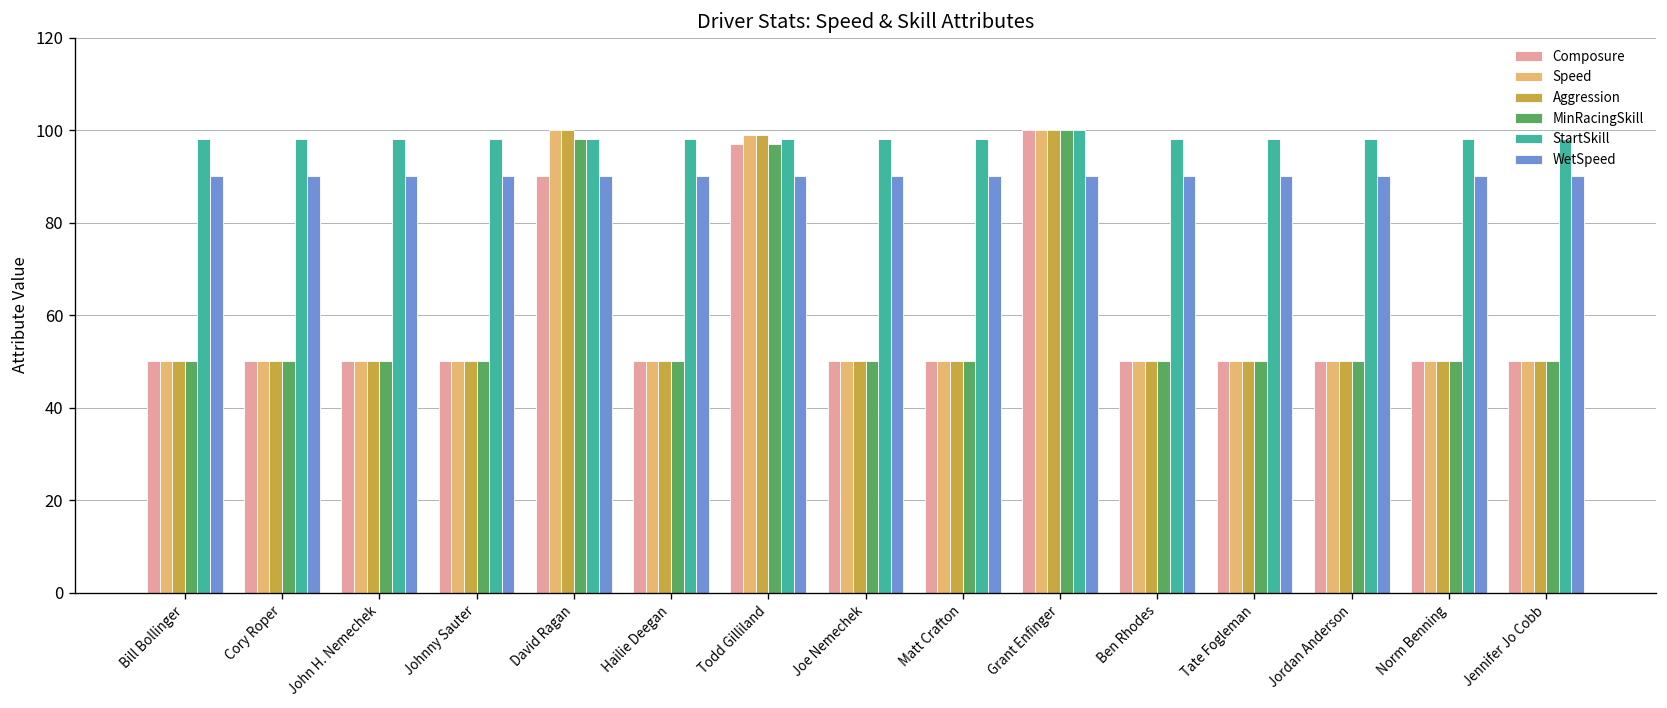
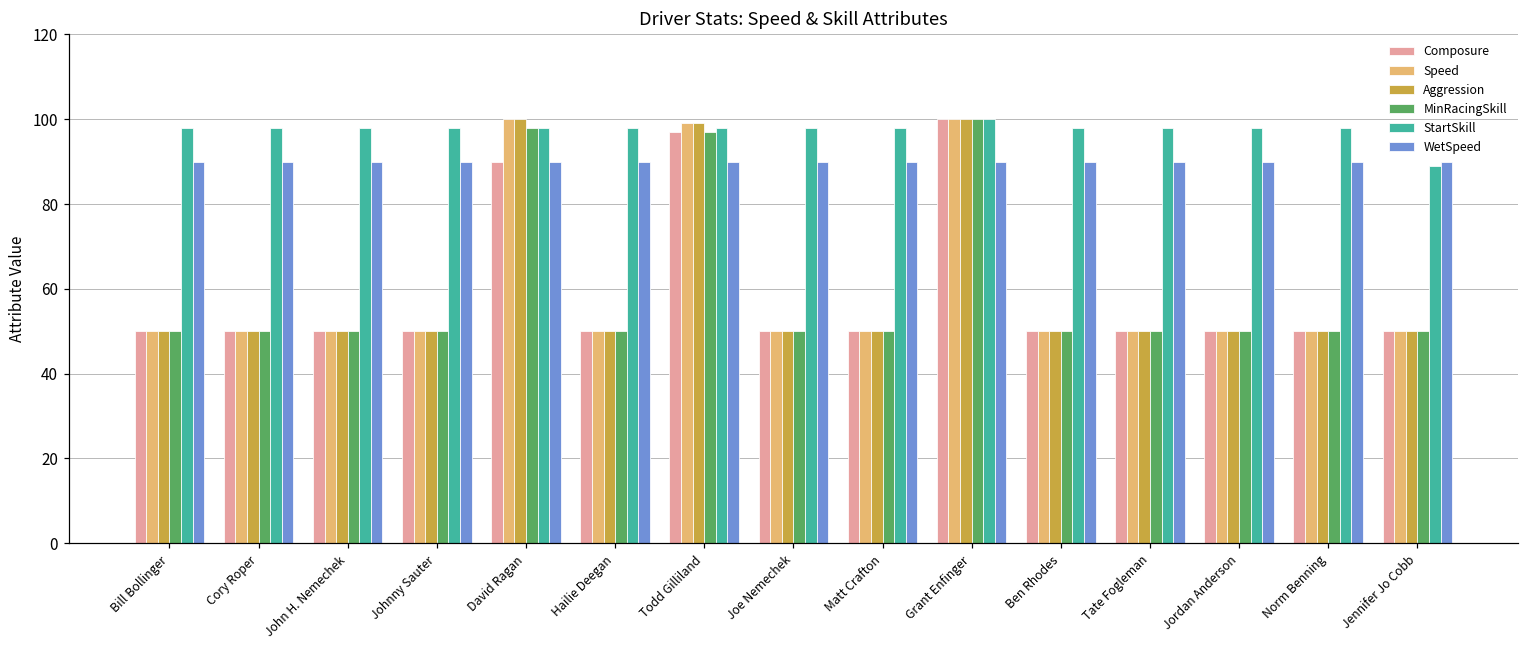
StartSkill, Jennifer Jo Cobb: 98 -> 89
